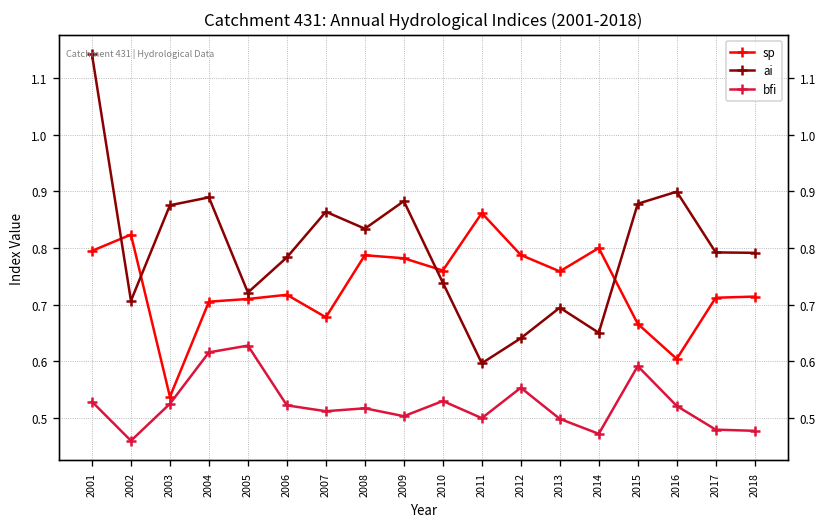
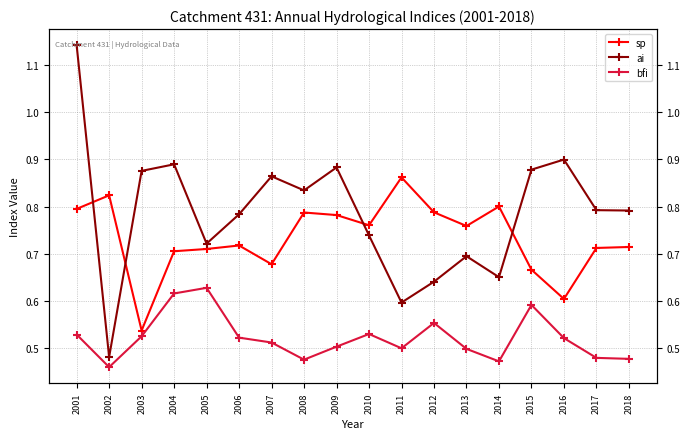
ai, 2002: 0.71 -> 0.48
bfi, 2008: 0.52 -> 0.48
